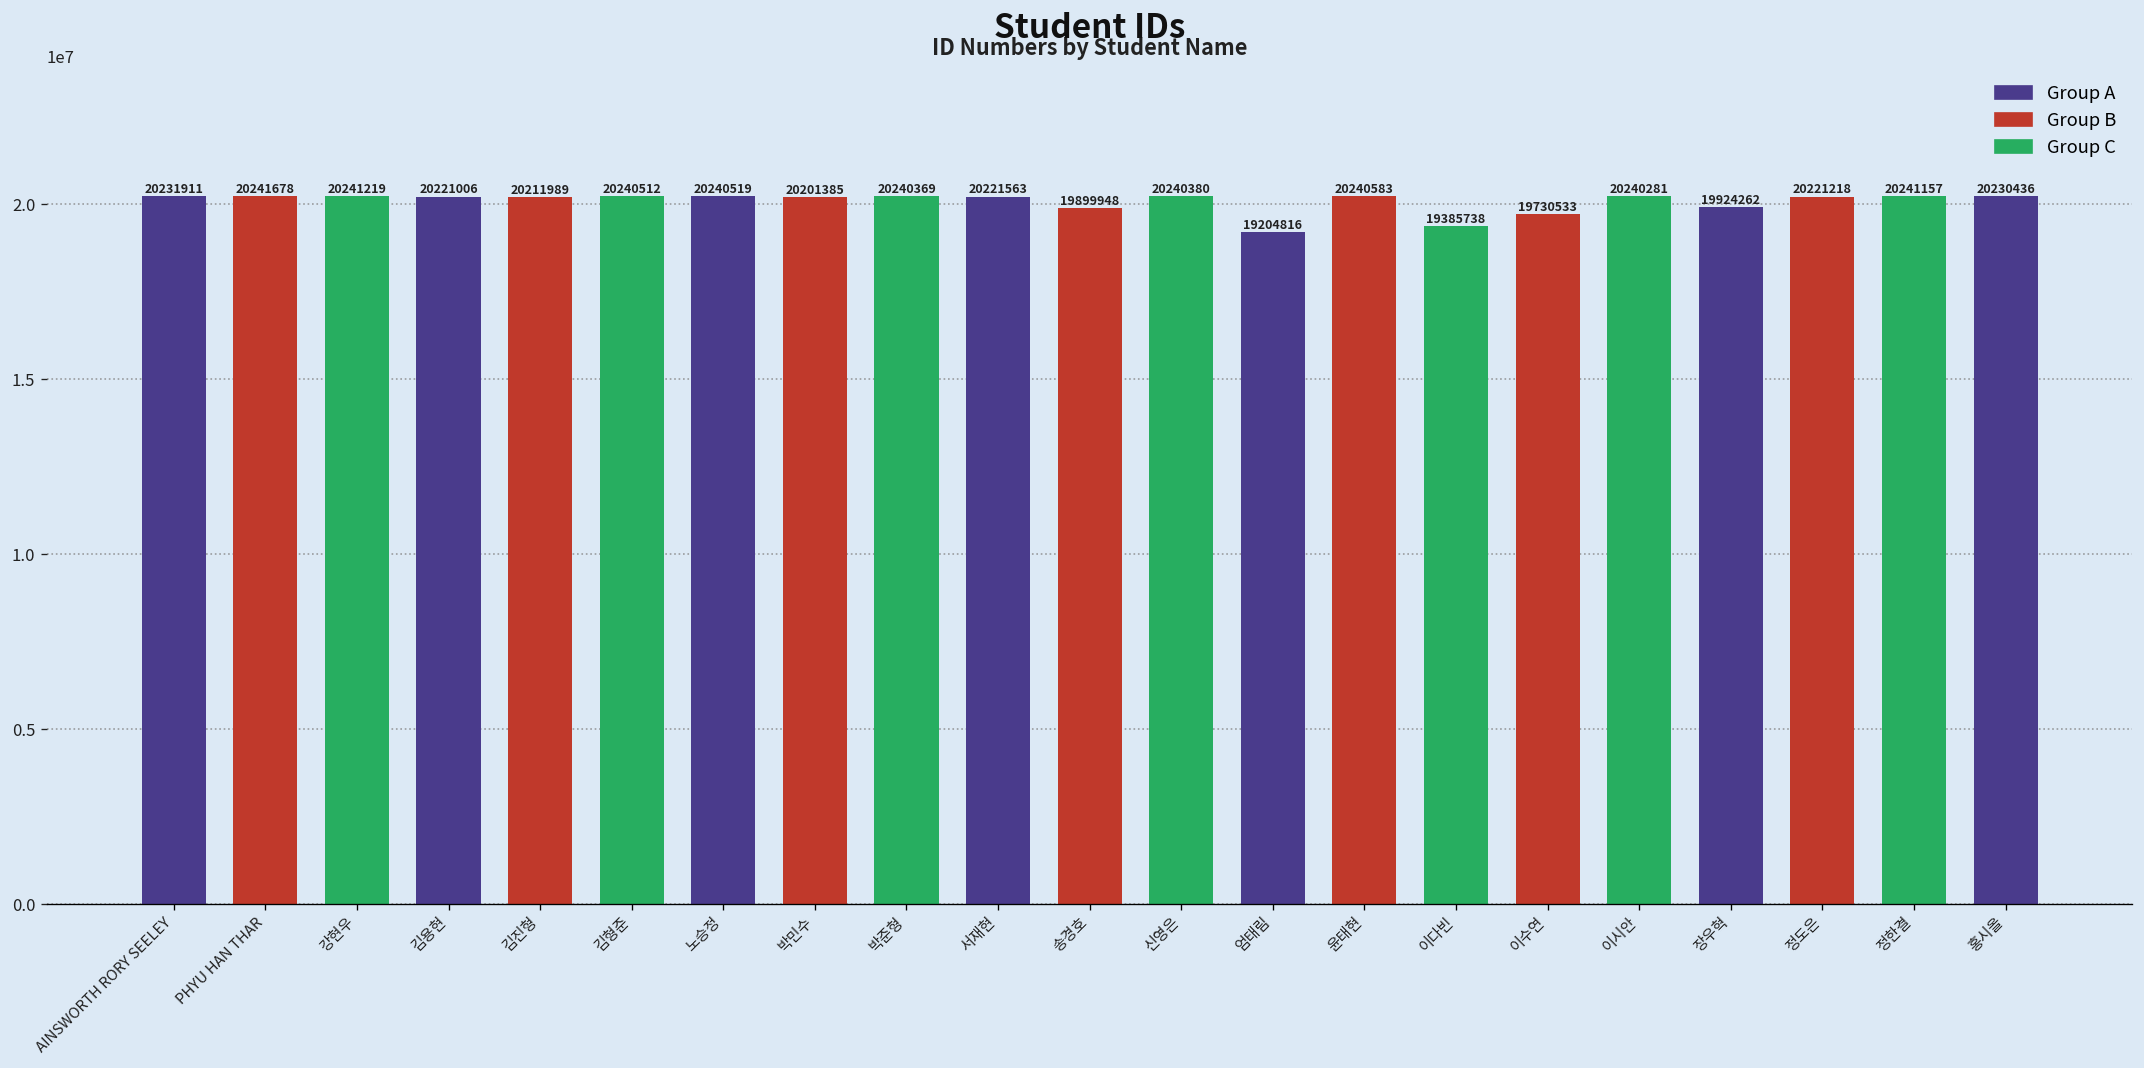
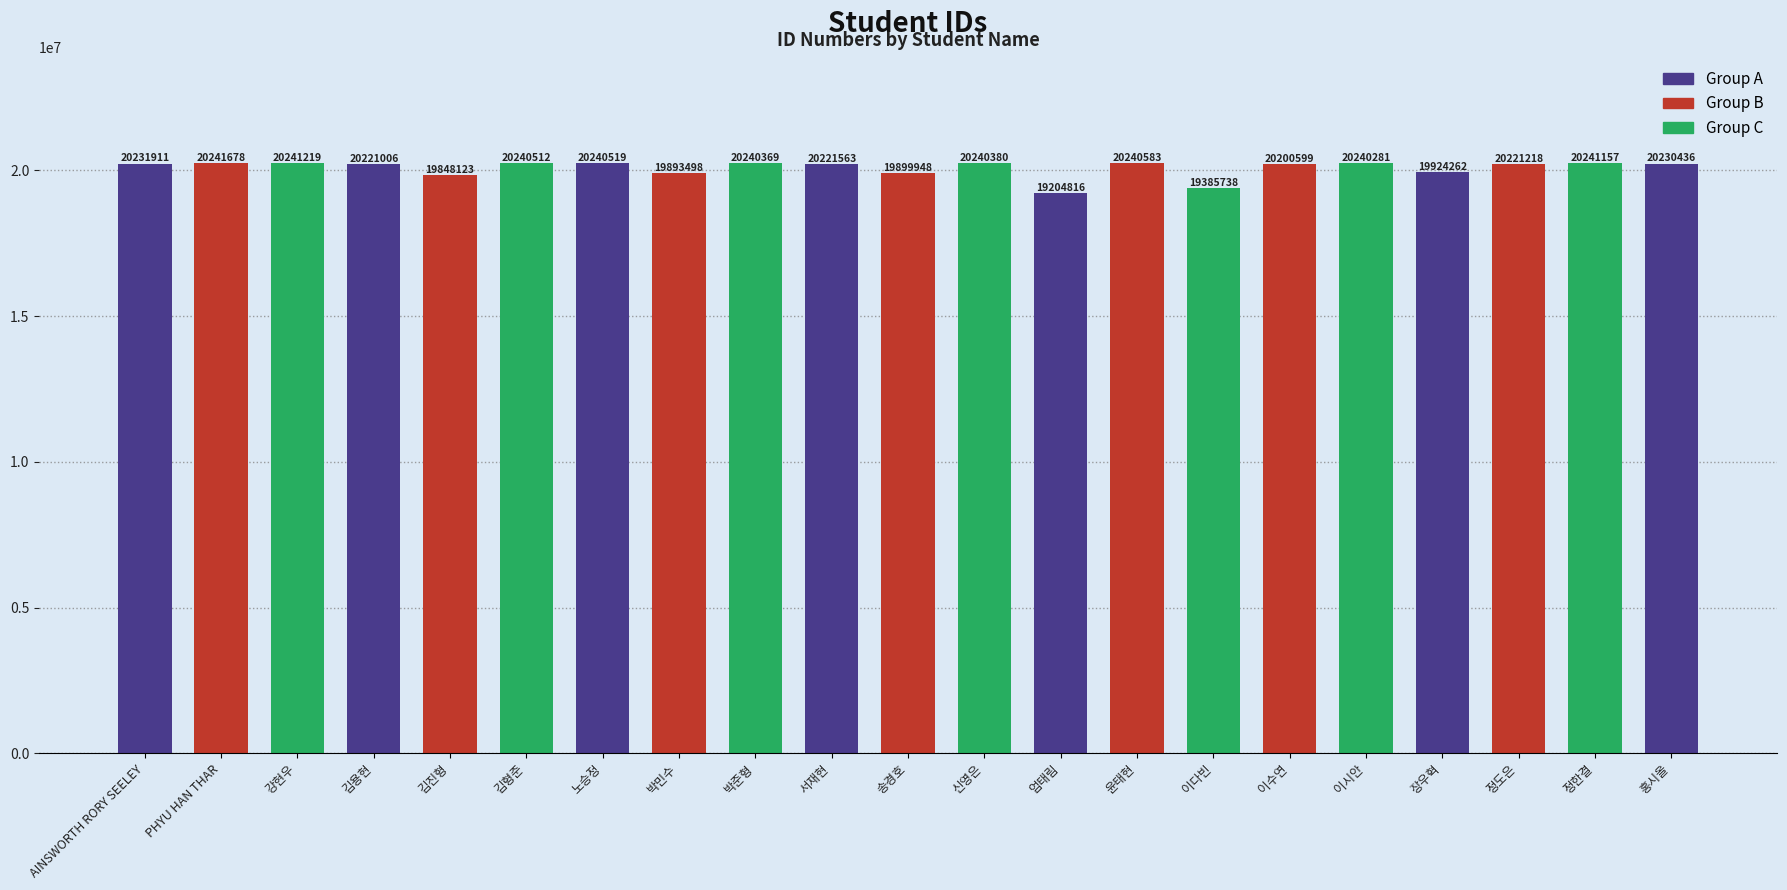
김진형: 20211989 -> 19848123
박민수: 20201385 -> 19893498
이수연: 19730533 -> 20200599
